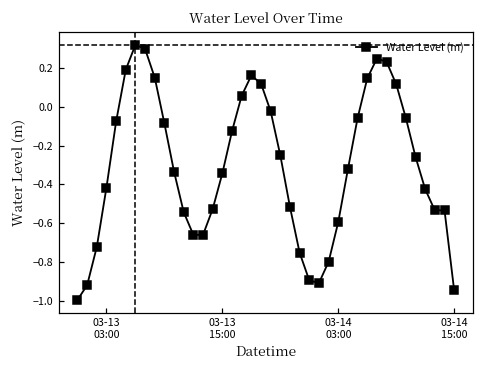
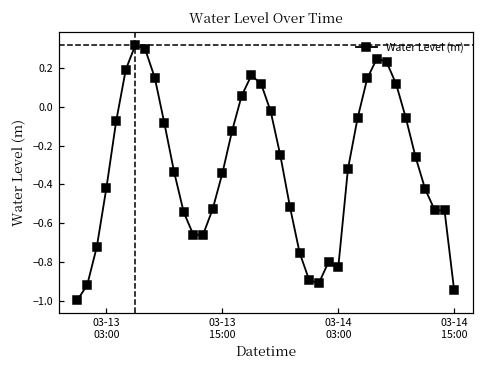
03-14 03:00: -0.59 -> -0.83
